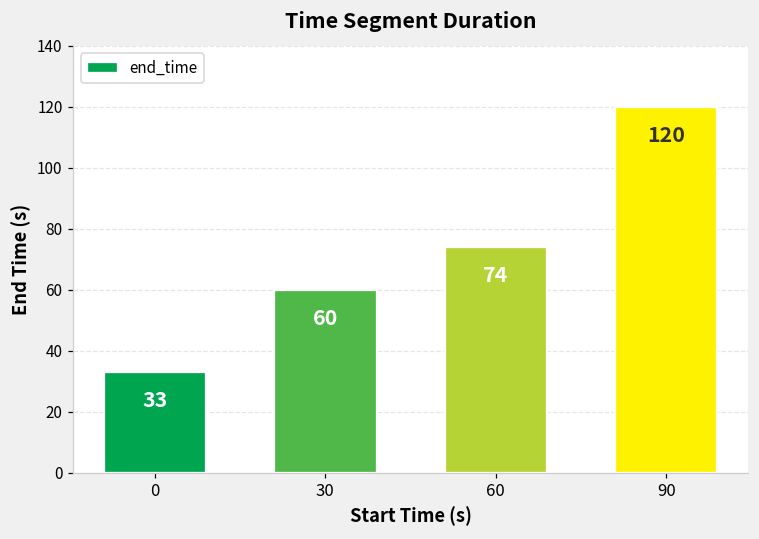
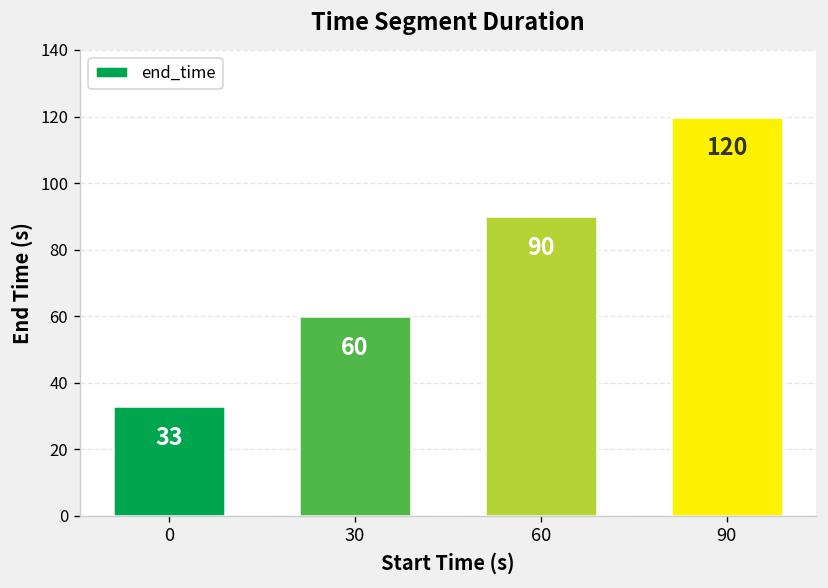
60: 74 -> 90
